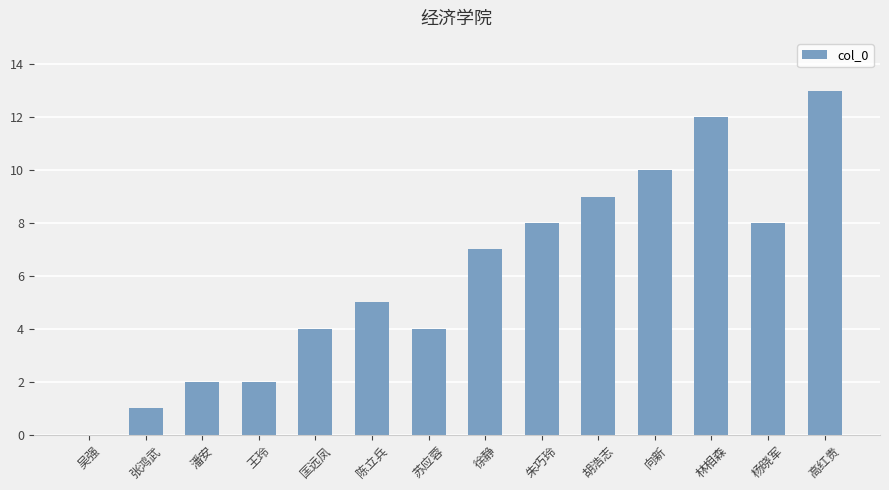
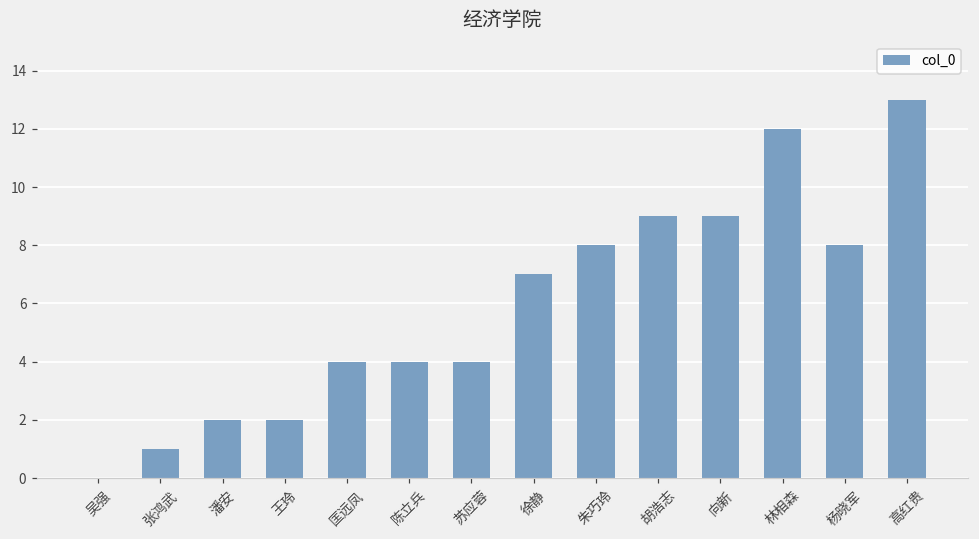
陈立兵: 5 -> 4
向新: 10 -> 9
